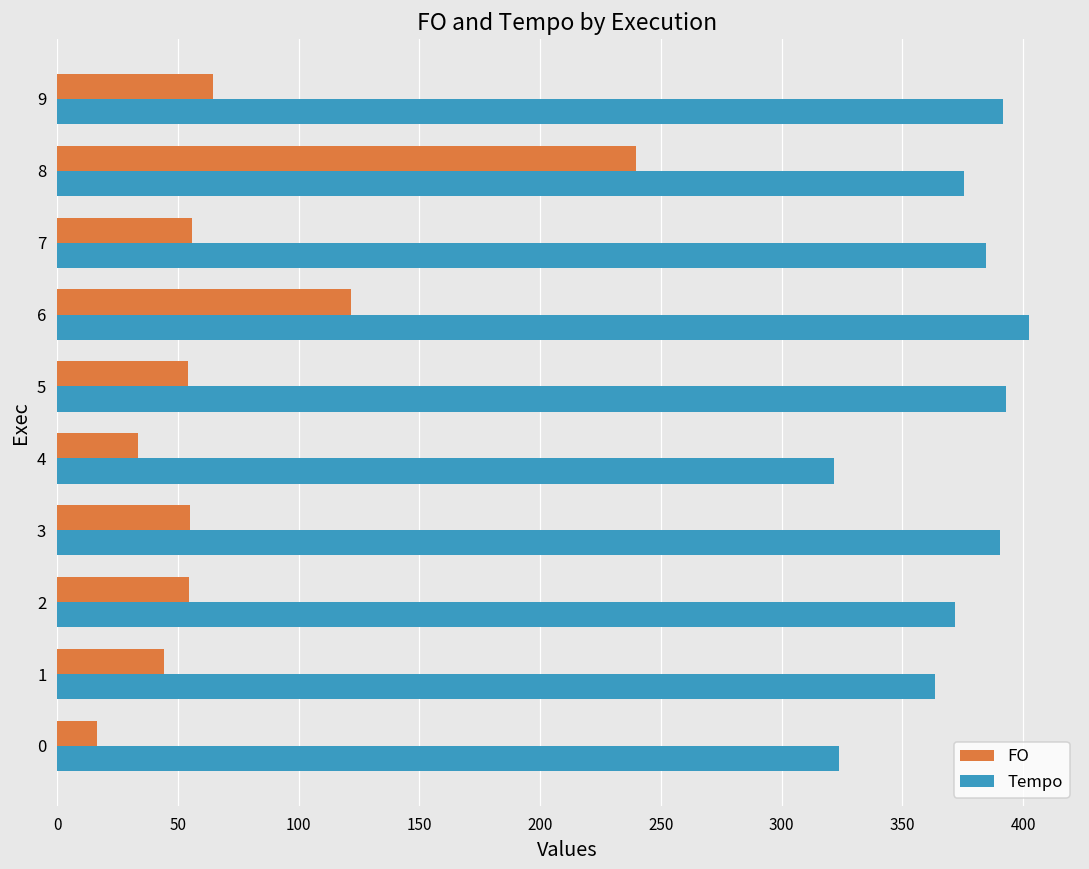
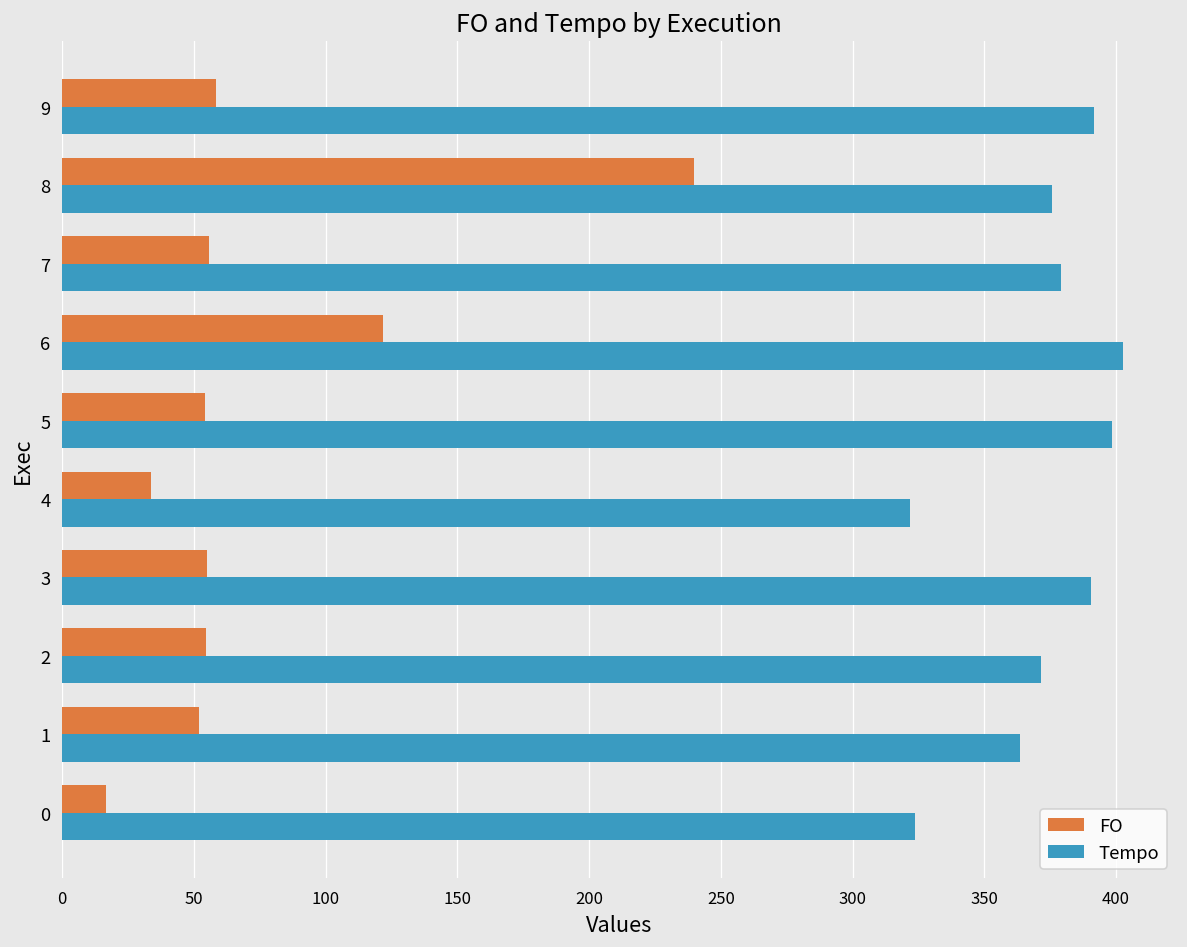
FO, 9: 64 -> 58
Tempo, 7: 385 -> 379
Tempo, 5: 393 -> 399
FO, 1: 44 -> 52
